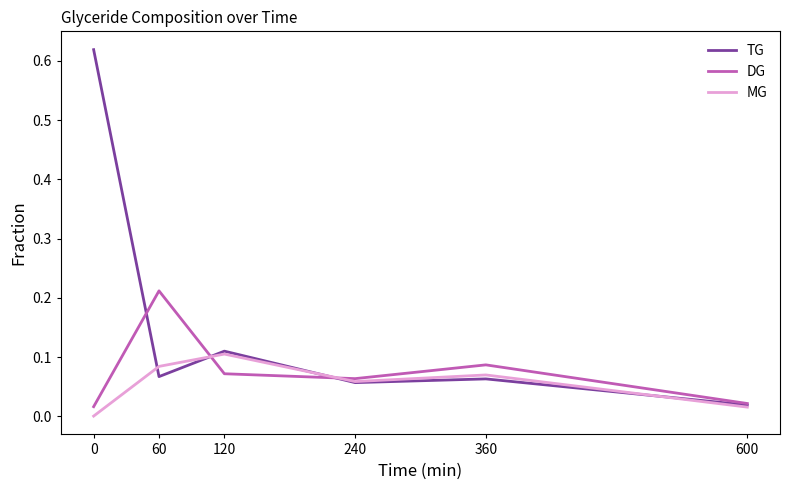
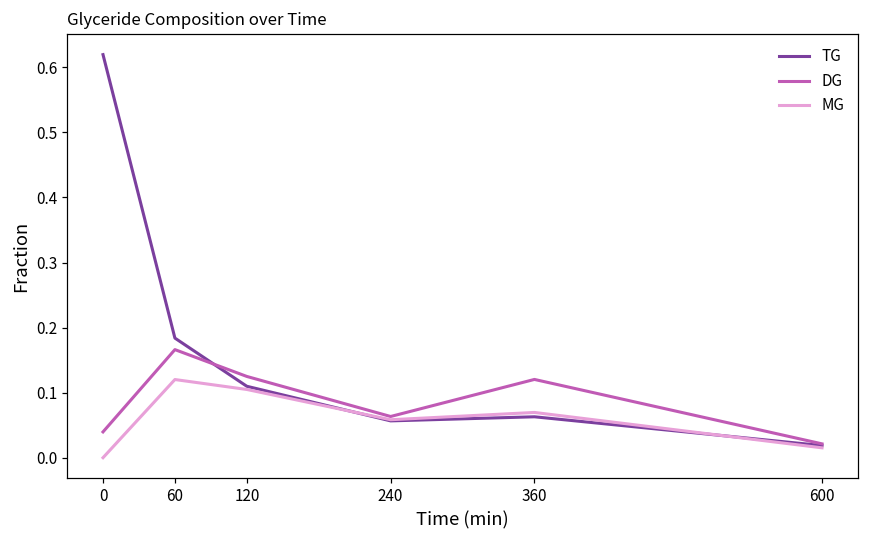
DG, 0: 0.02 -> 0.04
TG, 60: 0.07 -> 0.18
DG, 60: 0.21 -> 0.17
MG, 60: 0.08 -> 0.12
DG, 120: 0.07 -> 0.13
DG, 360: 0.09 -> 0.12
